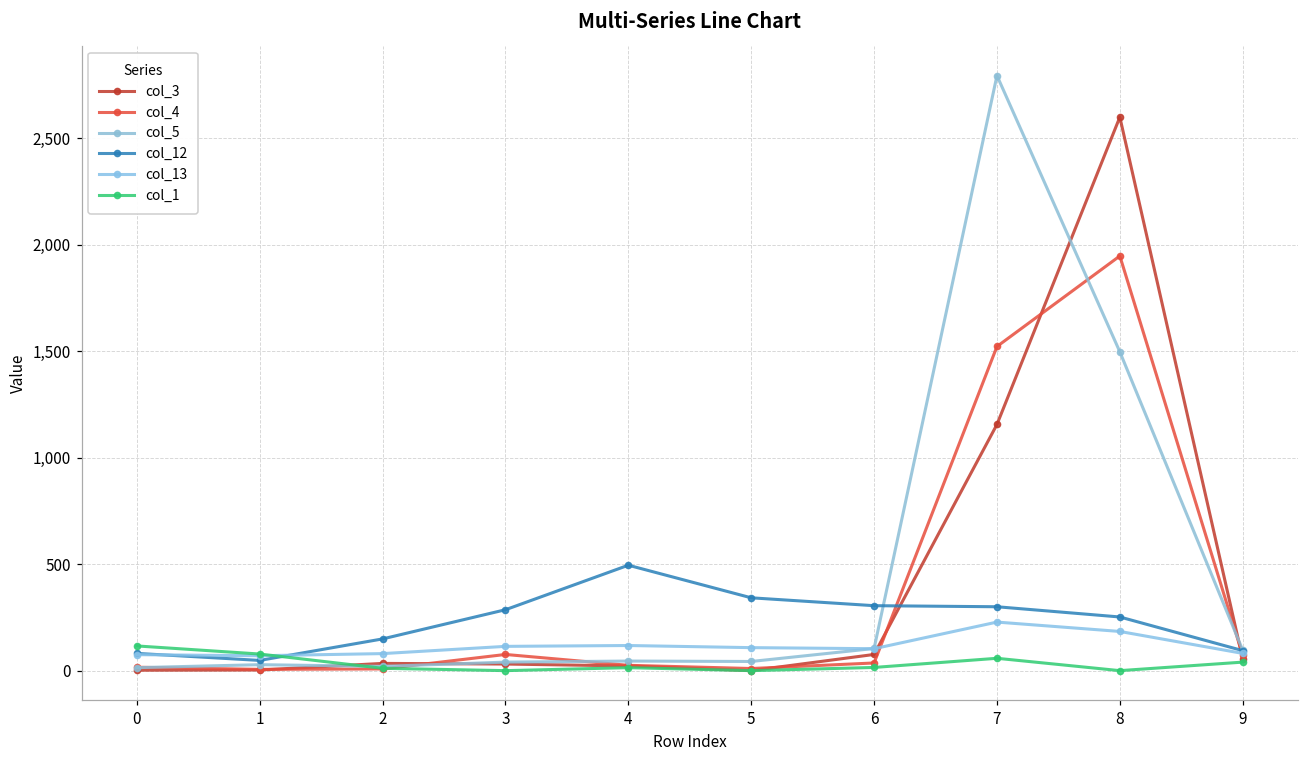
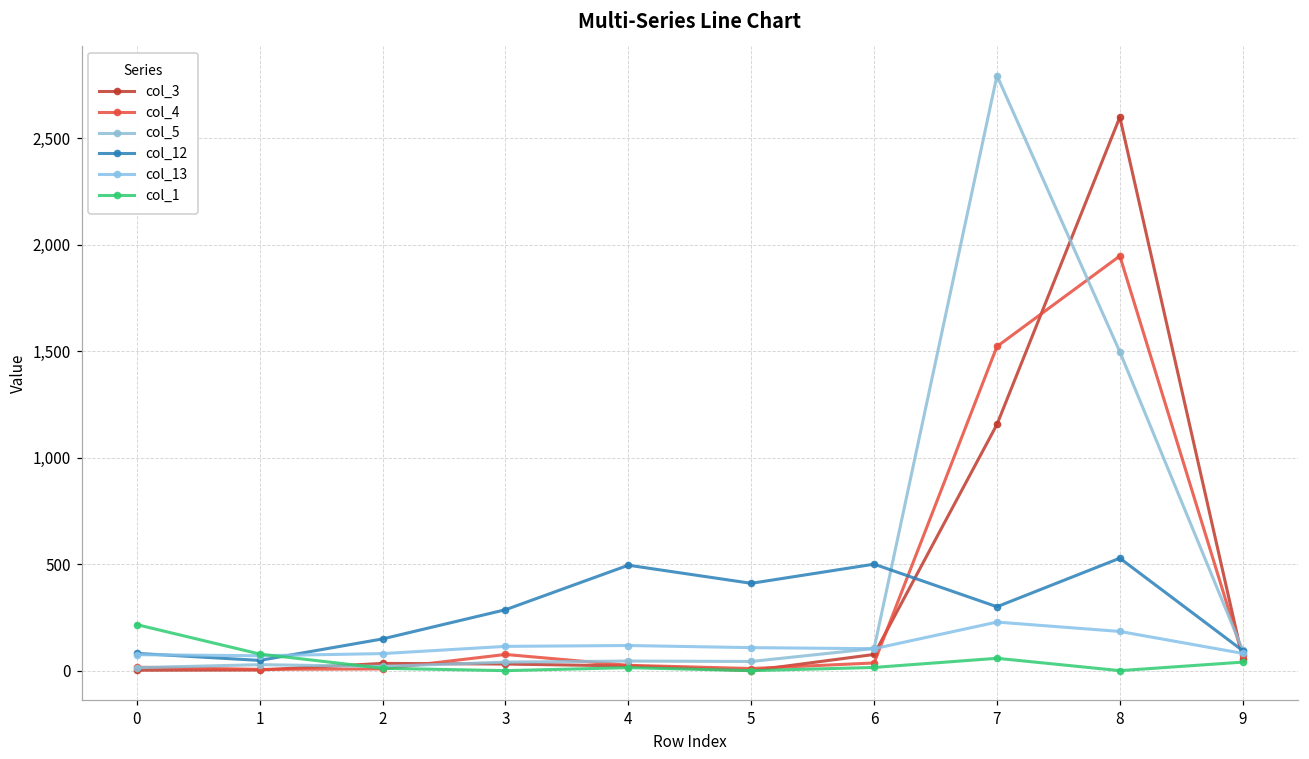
col_1, 0: 120 -> 220
col_12, 5: 340 -> 410
col_12, 6: 310 -> 500
col_12, 8: 250 -> 530
